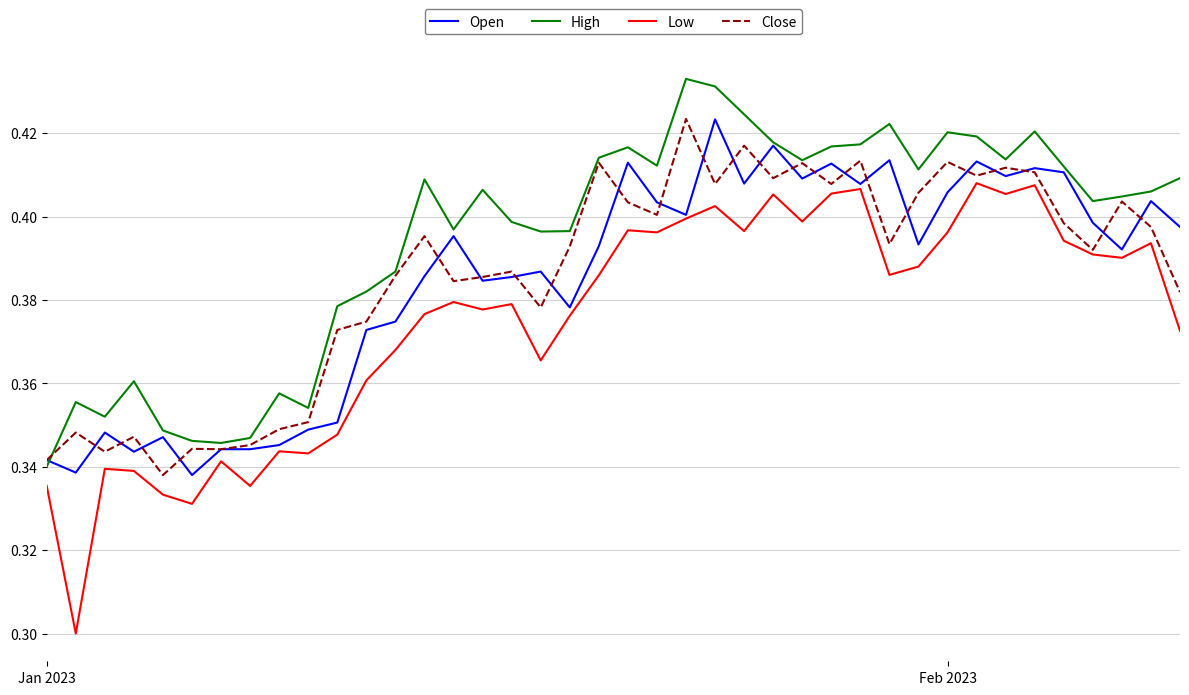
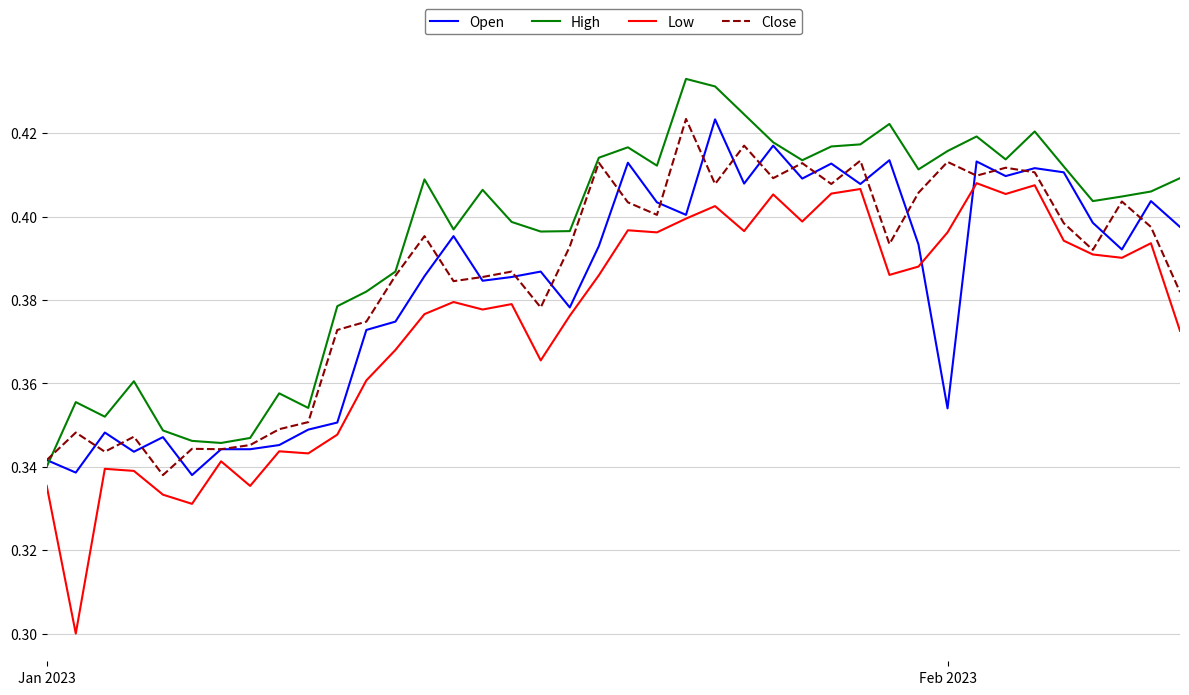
Open, Feb 2023: 0.406 -> 0.354
High, Feb 2023: 0.420 -> 0.416
